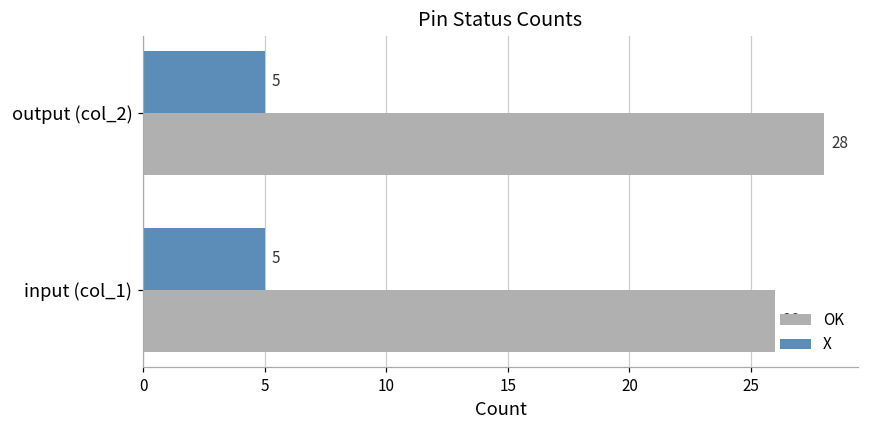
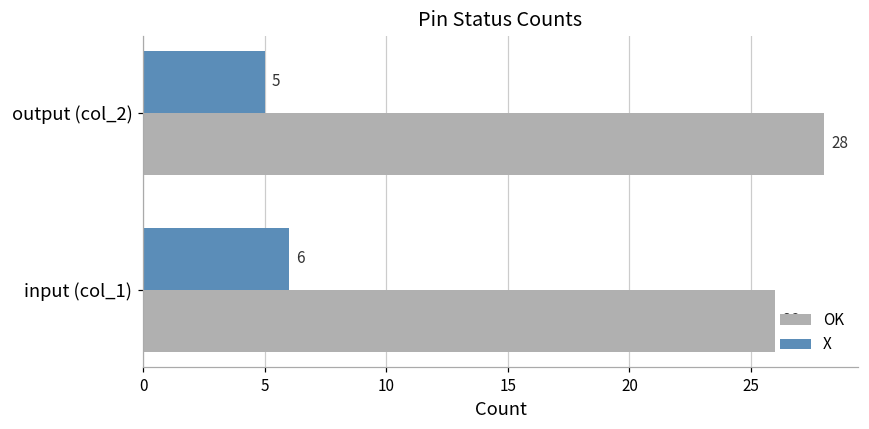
X, input (col_1): 5 -> 6
